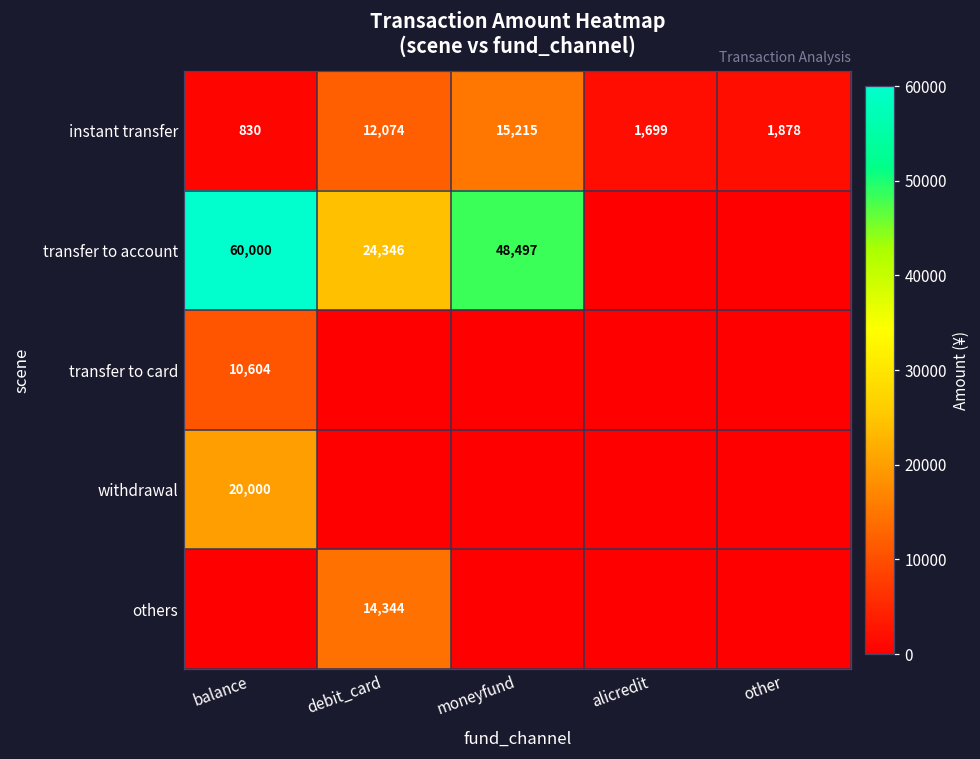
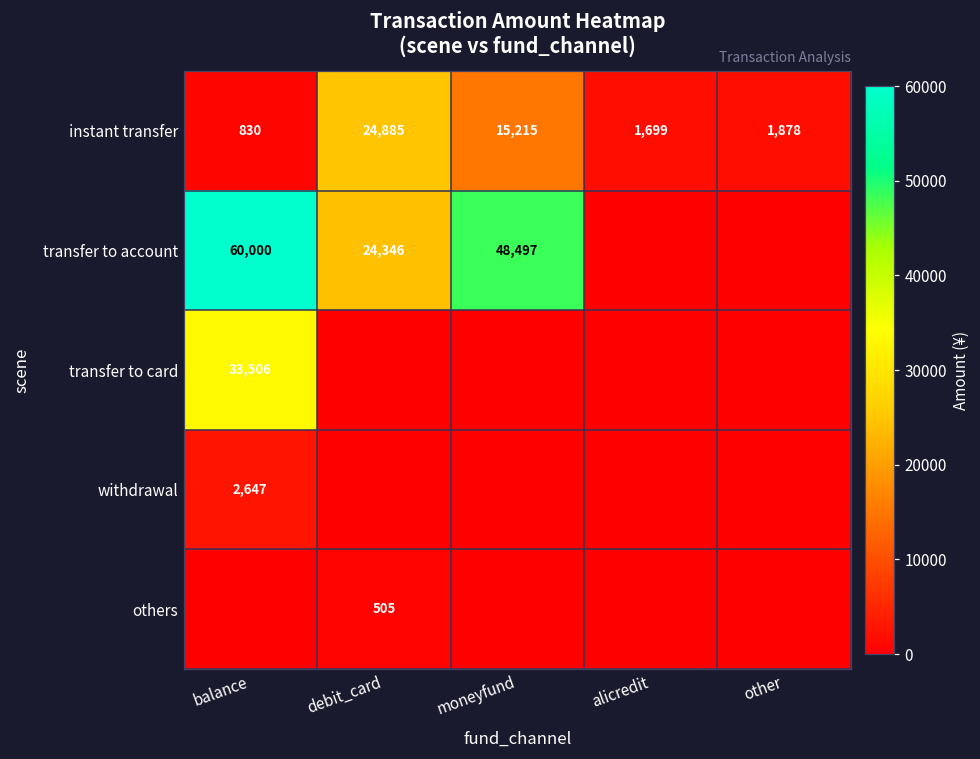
instant transfer, debit_card: 12,074 -> 24,885
transfer to card, balance: 10,604 -> 33,506
withdrawal, balance: 20,000 -> 2,647
others, debit_card: 14,344 -> 505
